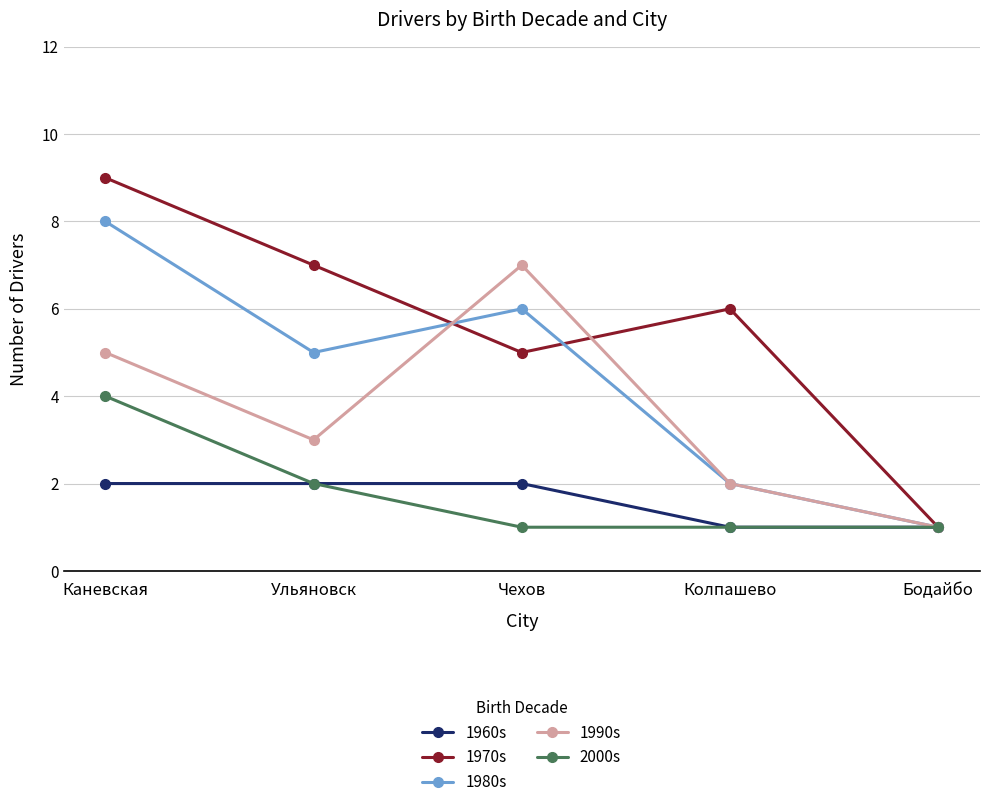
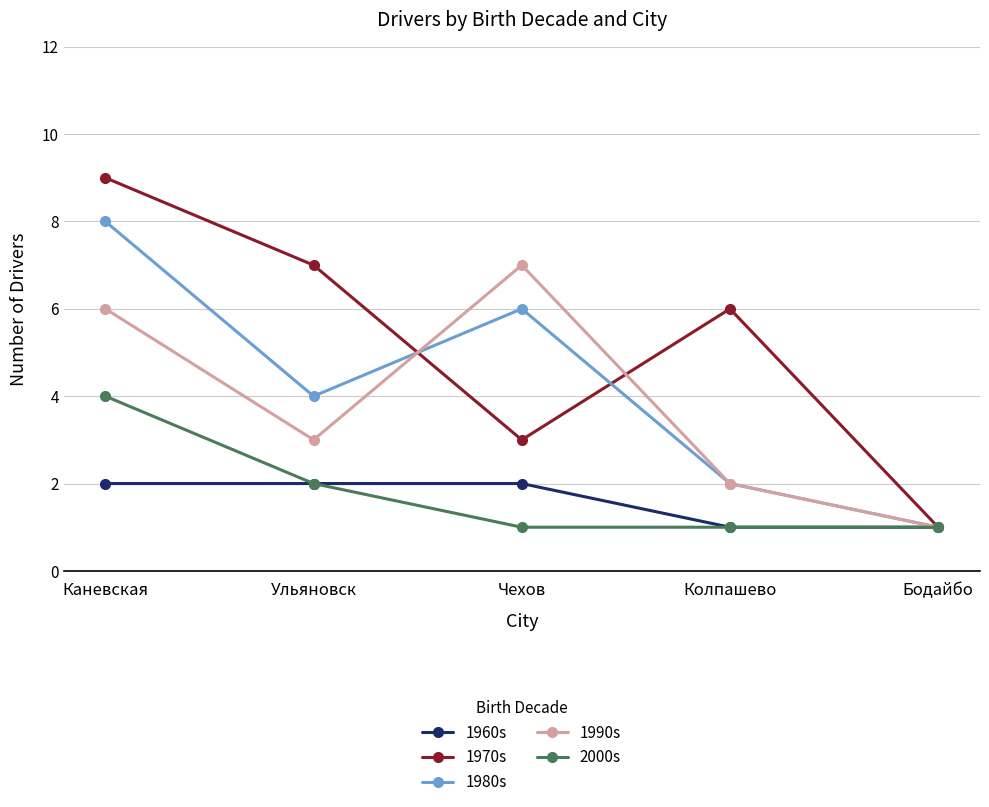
1990s, Каневская: 5 -> 6
1980s, Ульяновск: 5 -> 4
1970s, Чехов: 5 -> 3
